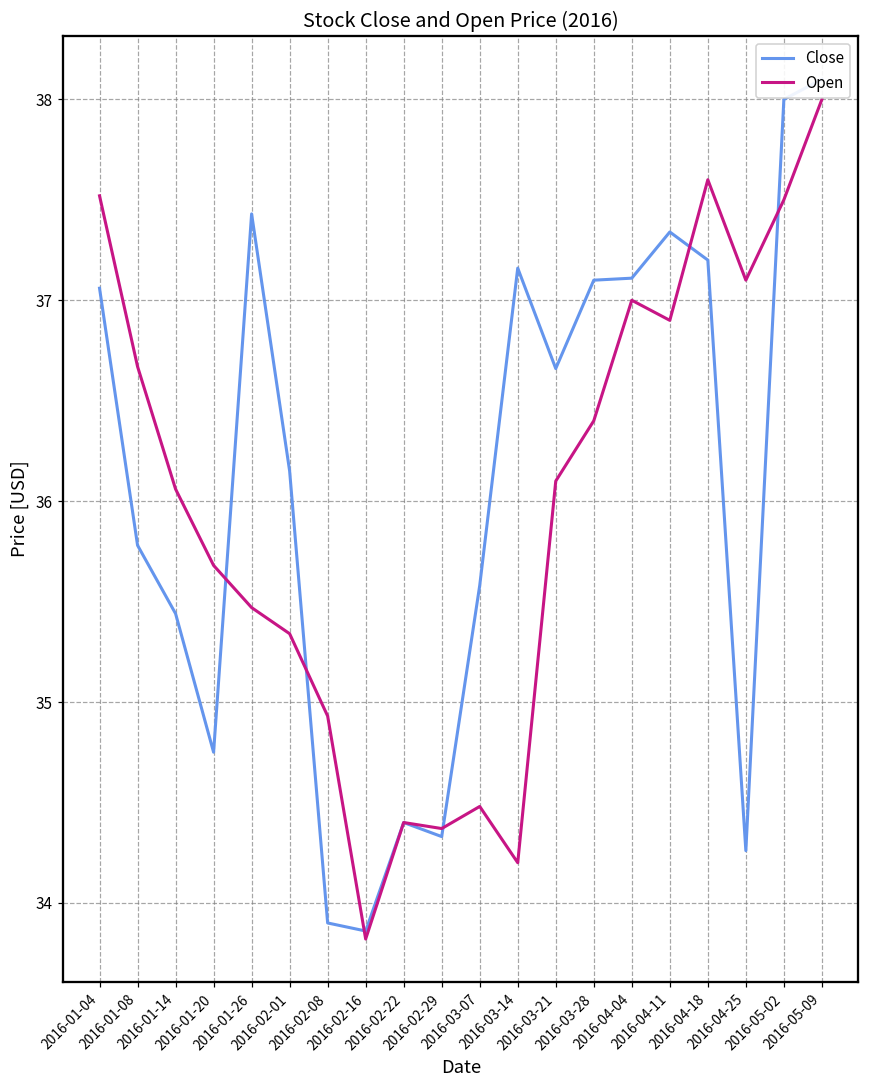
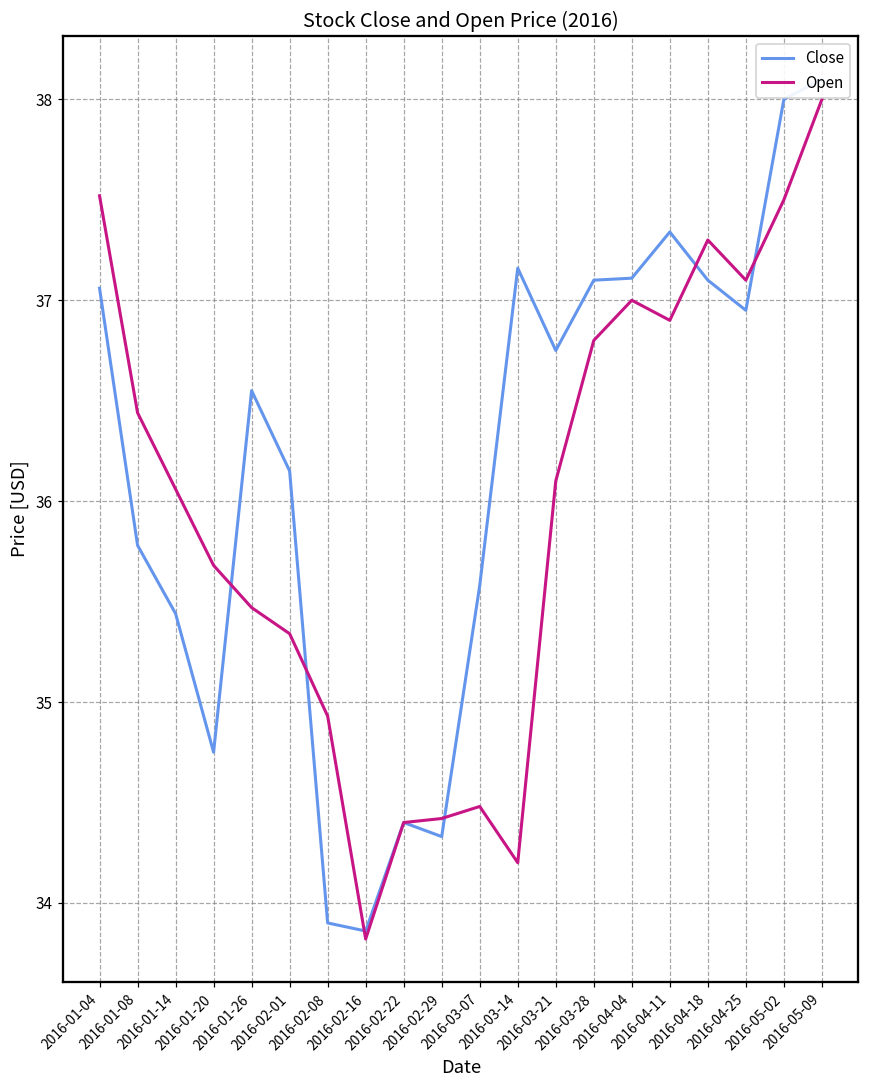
Open, 2016-01-08: 36.67 -> 36.44
Close, 2016-01-26: 37.43 -> 36.55
Open, 2016-02-29: 34.37 -> 34.42
Close, 2016-03-21: 36.66 -> 36.75
Open, 2016-03-28: 36.4 -> 36.8
Close, 2016-04-18: 37.2 -> 37.1
Open, 2016-04-18: 37.6 -> 37.3
Close, 2016-04-25: 34.26 -> 36.95
